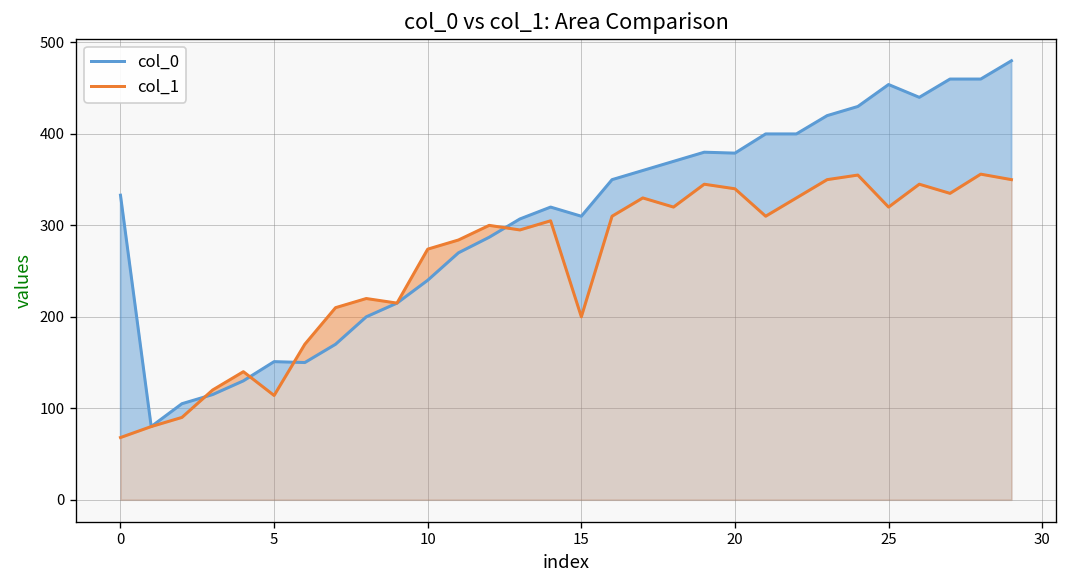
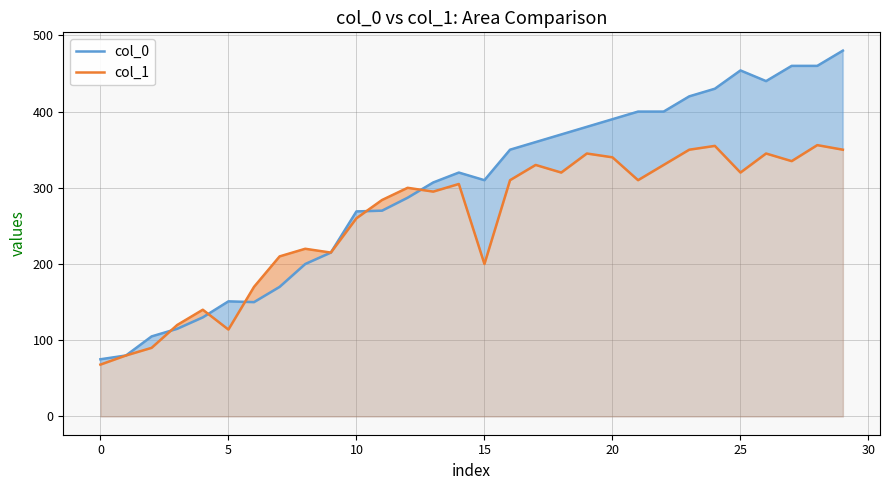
col_0, 0: 330 -> 80
col_0, 10: 240 -> 270
col_1, 10: 270 -> 260
col_0, 20: 380 -> 390
